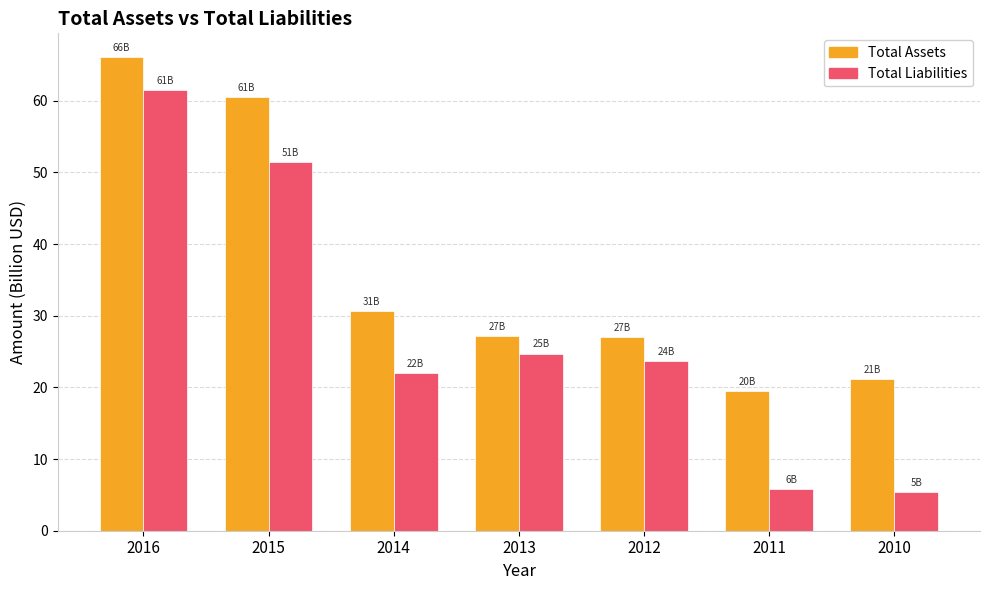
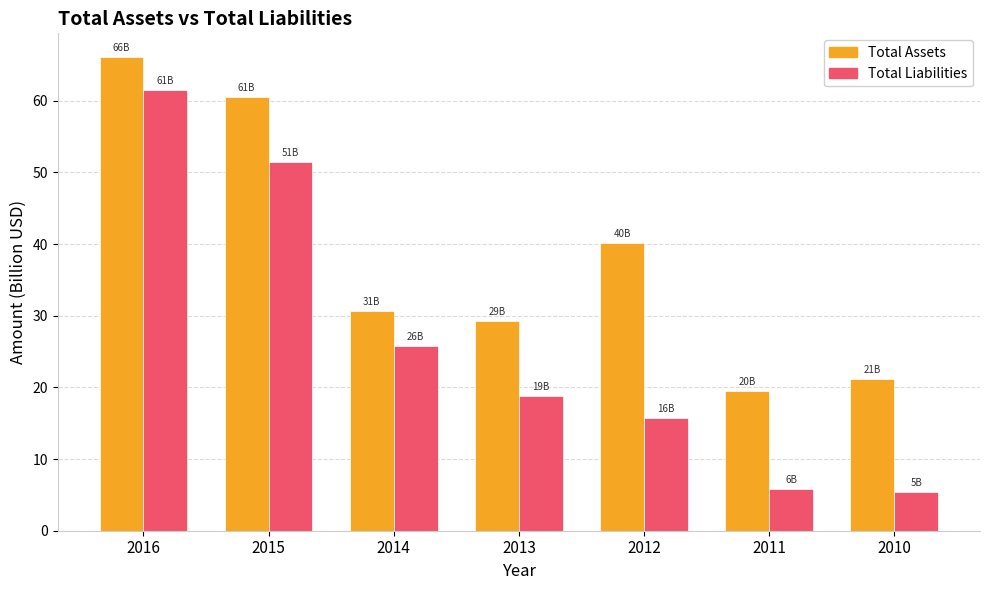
Total Liabilities, 2014: 22B -> 26B
Total Assets, 2013: 27B -> 29B
Total Liabilities, 2013: 25B -> 19B
Total Assets, 2012: 27B -> 40B
Total Liabilities, 2012: 24B -> 16B
